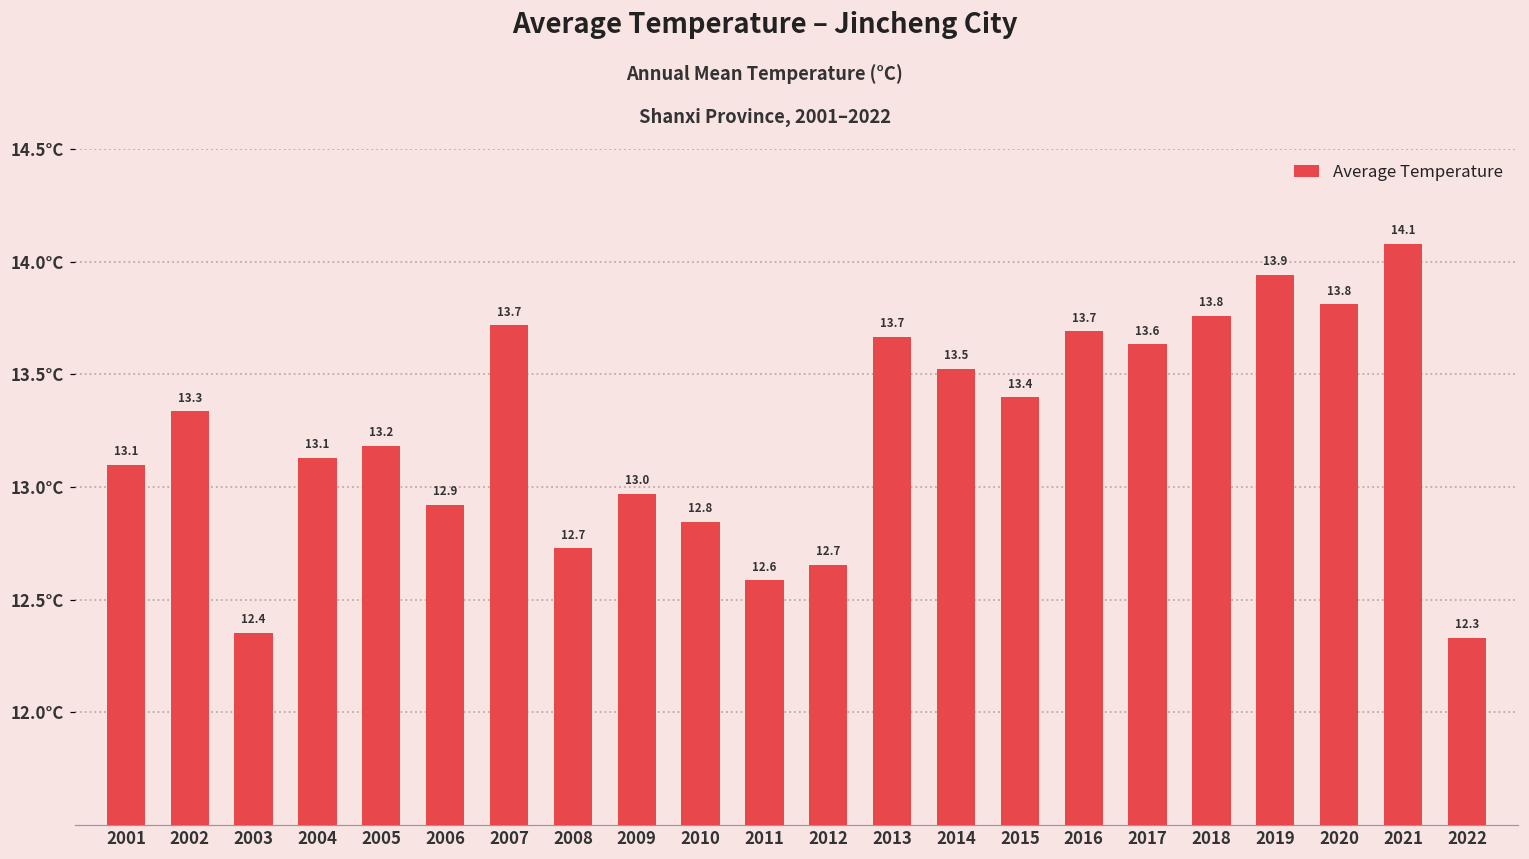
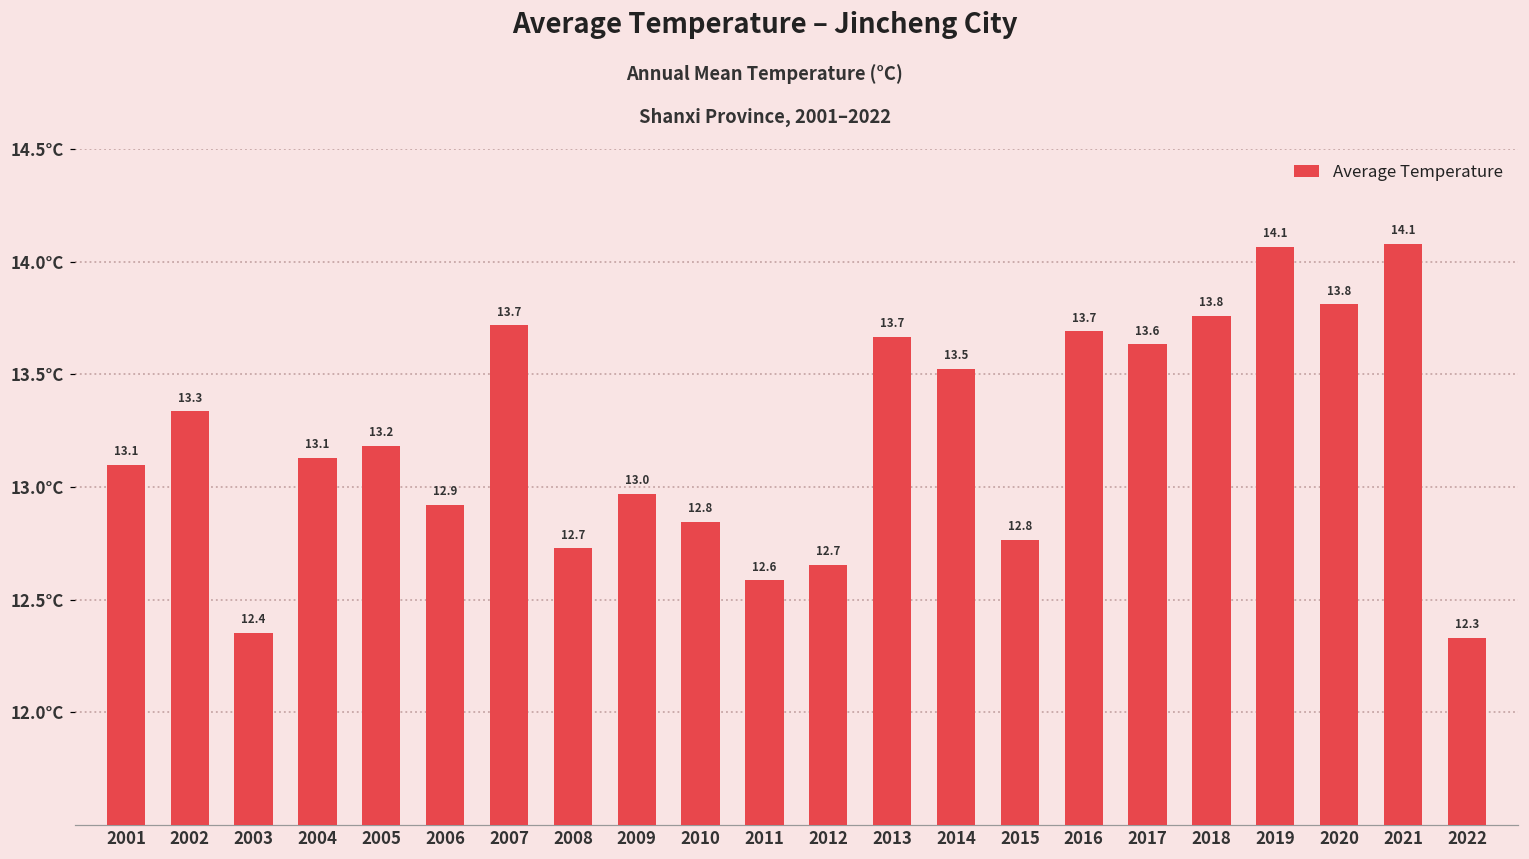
2015: 13.4 -> 12.8
2019: 13.9 -> 14.1
